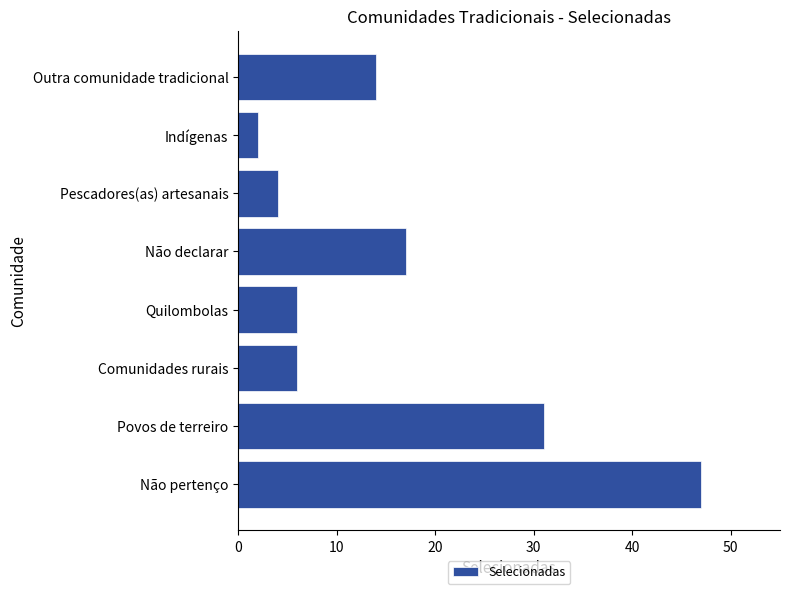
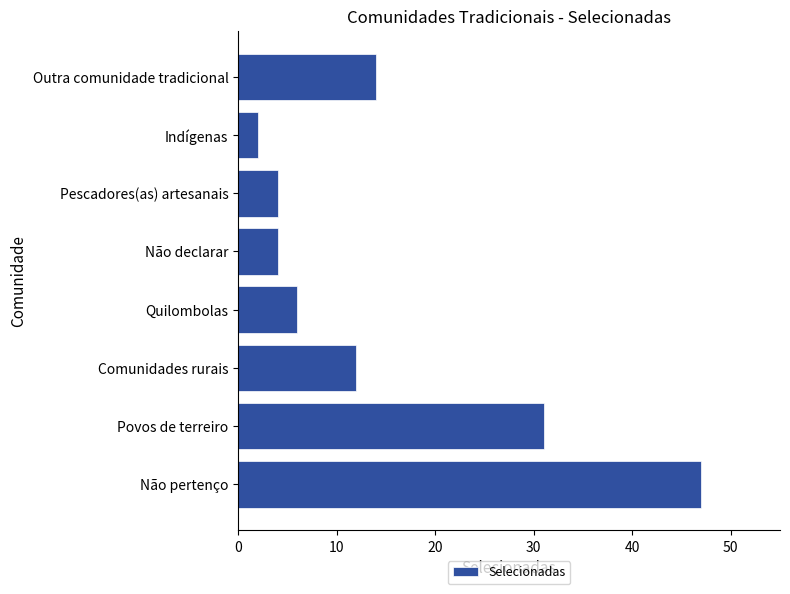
Não declarar: 17 -> 4
Comunidades rurais: 6 -> 12
